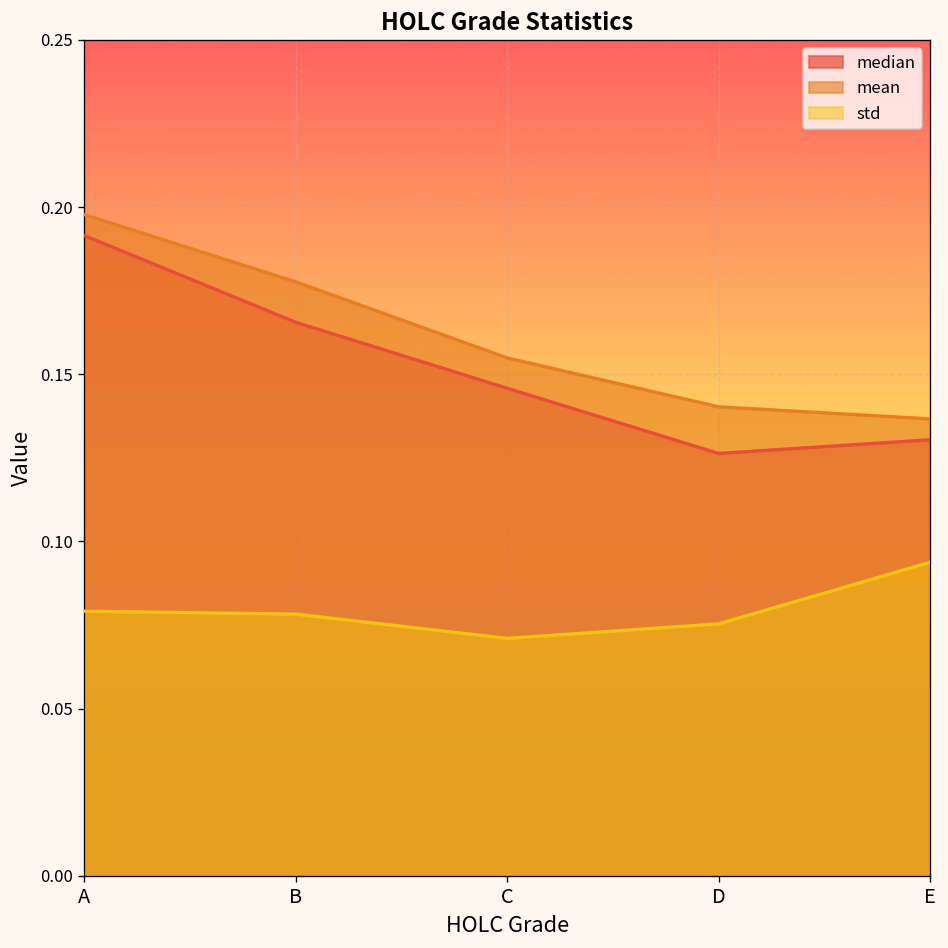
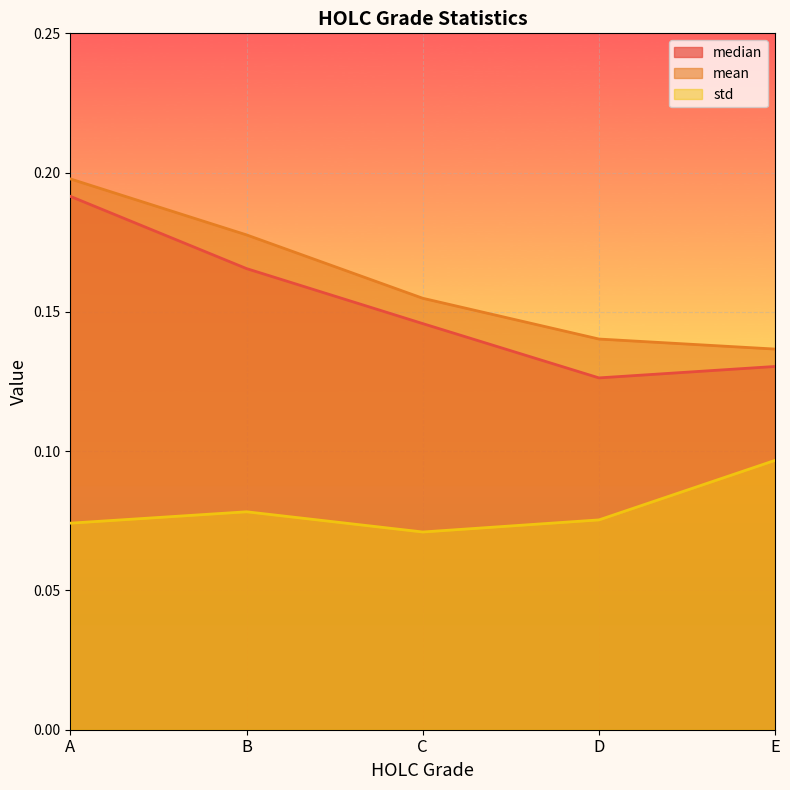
std, A: 0.079 -> 0.074
std, E: 0.094 -> 0.097
